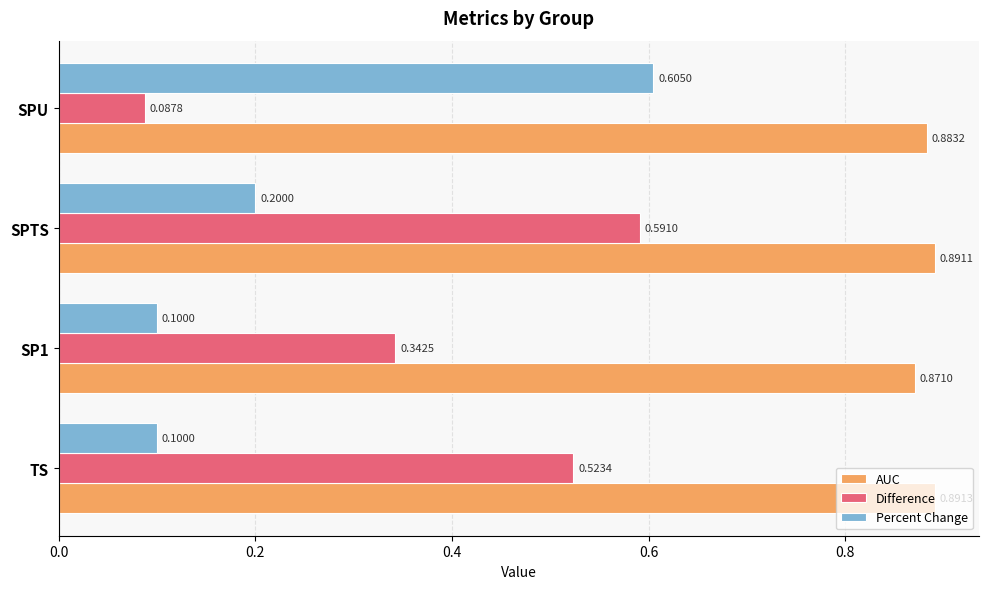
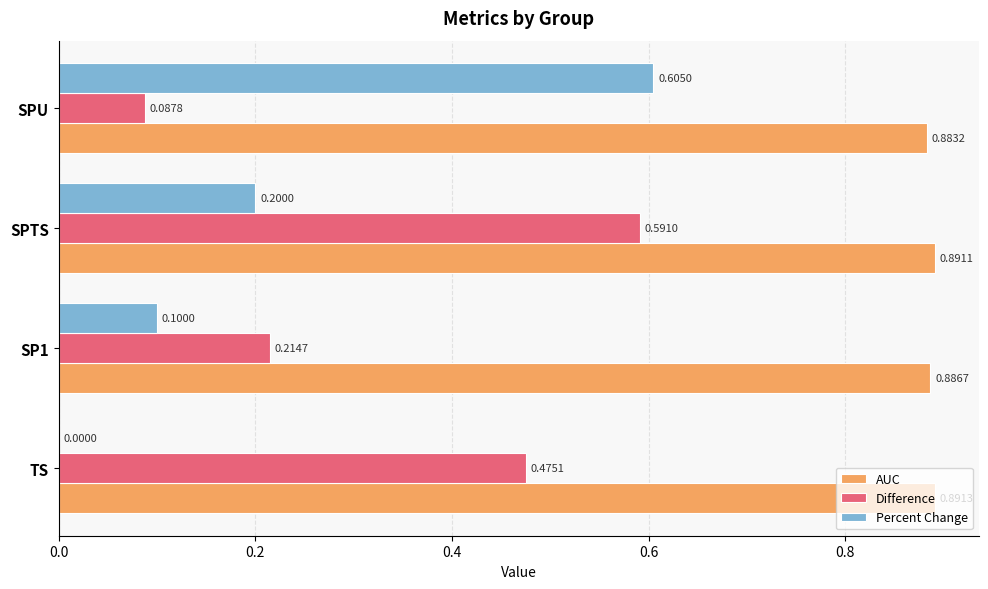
Difference, SP1: 0.3425 -> 0.2147
AUC, SP1: 0.8710 -> 0.8867
Percent Change, TS: 0.1000 -> 0.0000
Difference, TS: 0.5234 -> 0.4751
